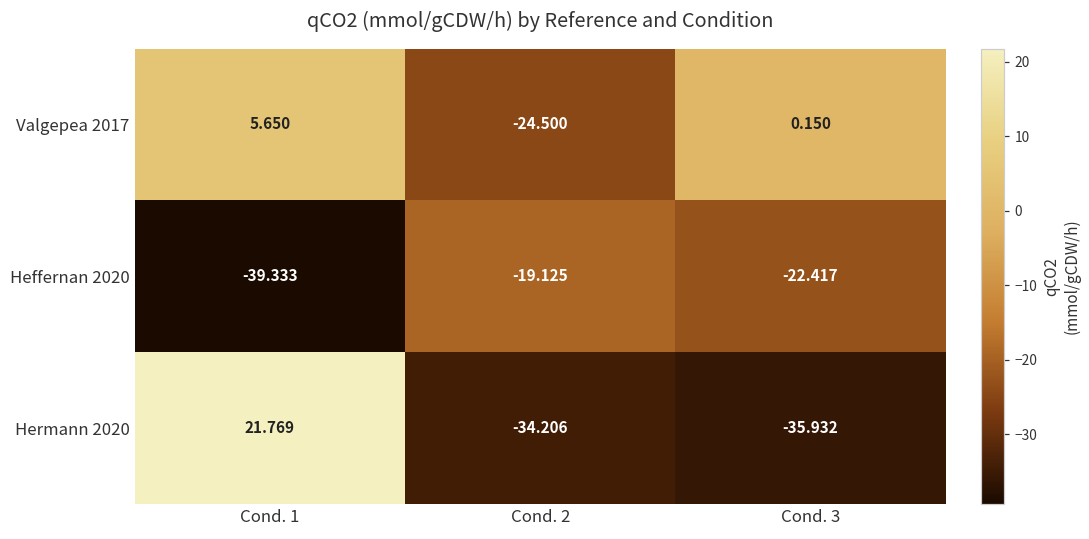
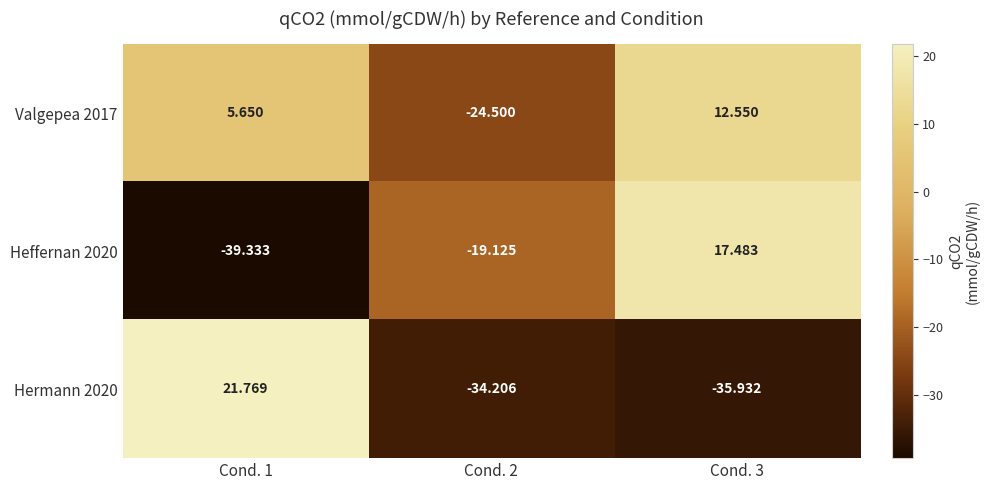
Valgepea 2017, Cond. 3: 0.150 -> 12.550
Heffernan 2020, Cond. 3: -22.417 -> 17.483
